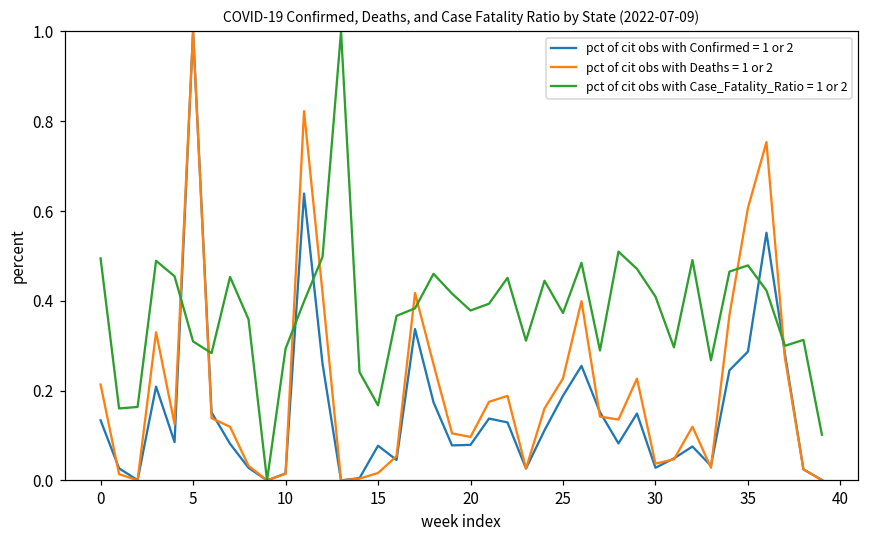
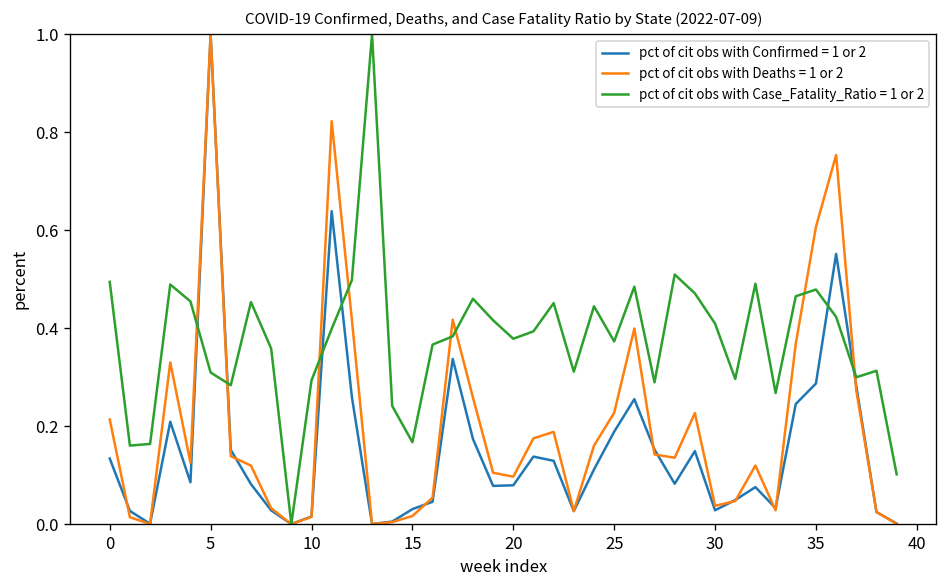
pct of cit obs with Confirmed = 1 or 2, 15: 0.08 -> 0.03
